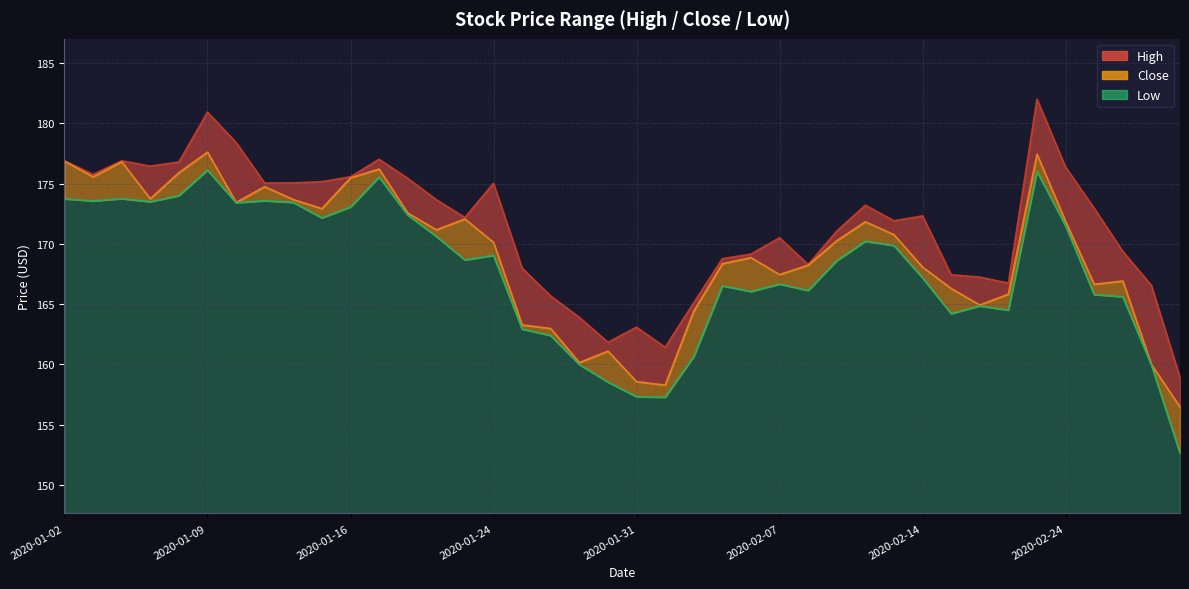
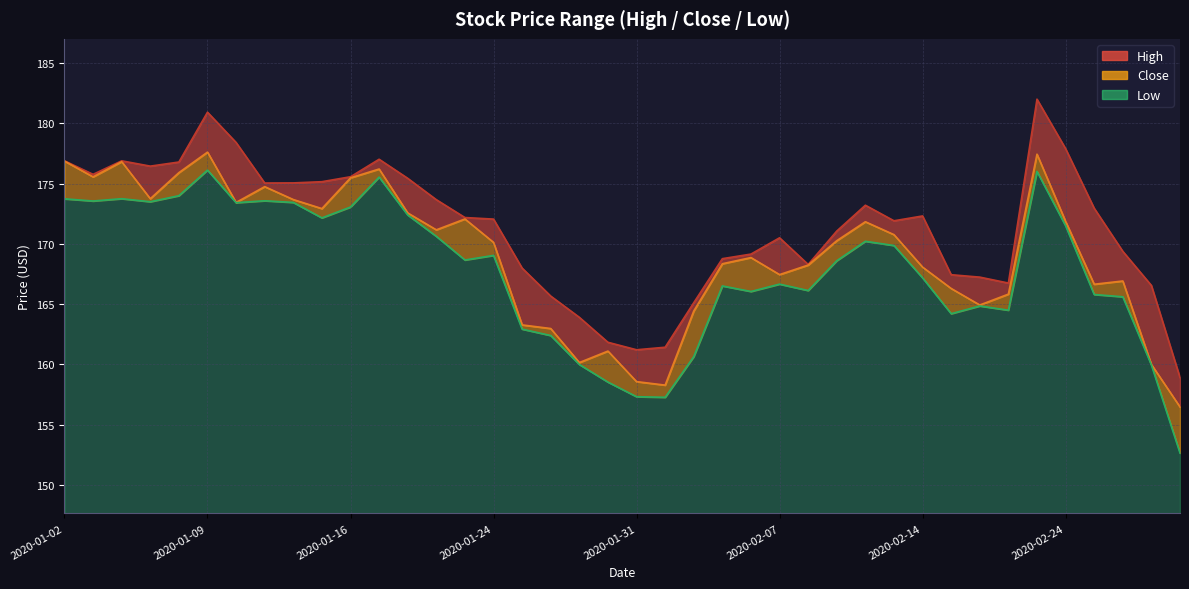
High, 2020-01-24: 175.0 -> 172.1
High, 2020-01-31: 163.1 -> 161.2
High, 2020-02-24: 176.4 -> 177.9
